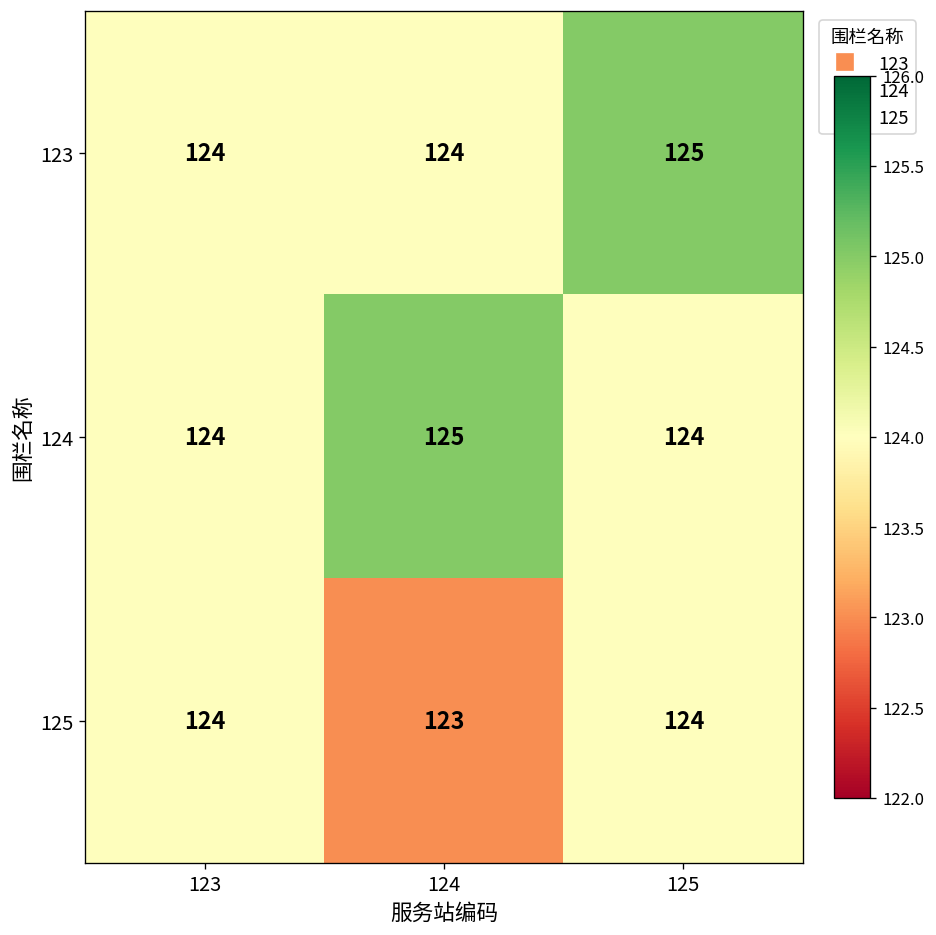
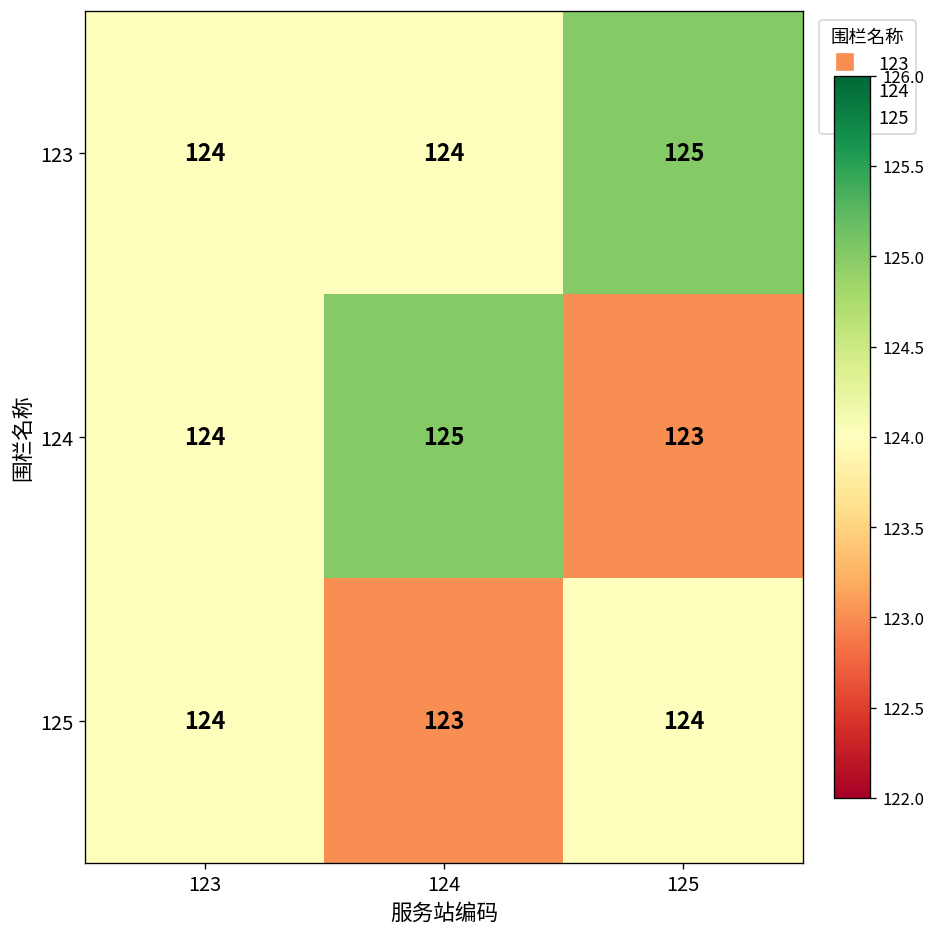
124, 125: 124 -> 123
